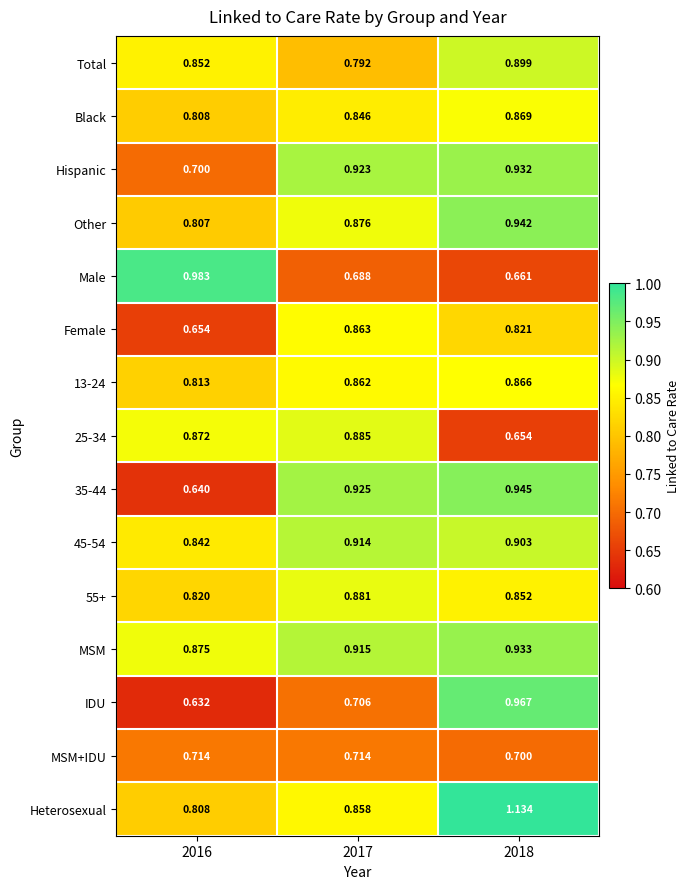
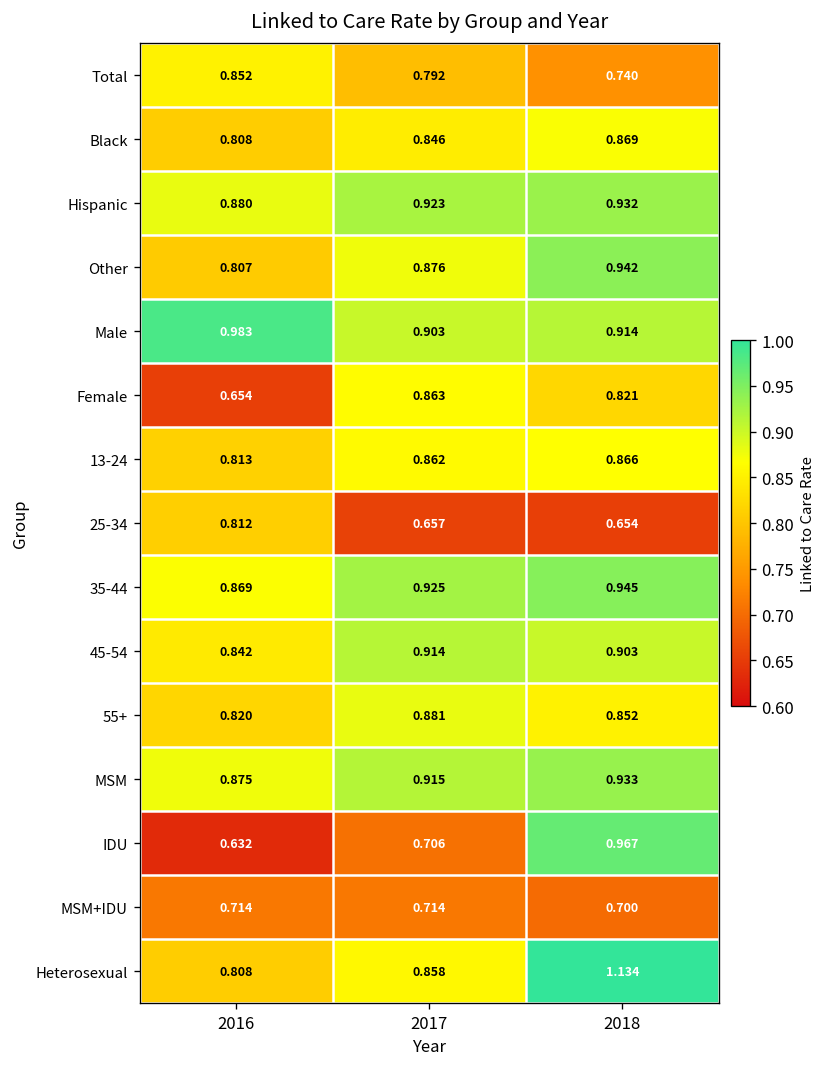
Total, 2018: 0.899 -> 0.740
Hispanic, 2016: 0.700 -> 0.880
Male, 2017: 0.688 -> 0.903
Male, 2018: 0.661 -> 0.914
25-34, 2016: 0.872 -> 0.812
25-34, 2017: 0.885 -> 0.657
35-44, 2016: 0.640 -> 0.869
